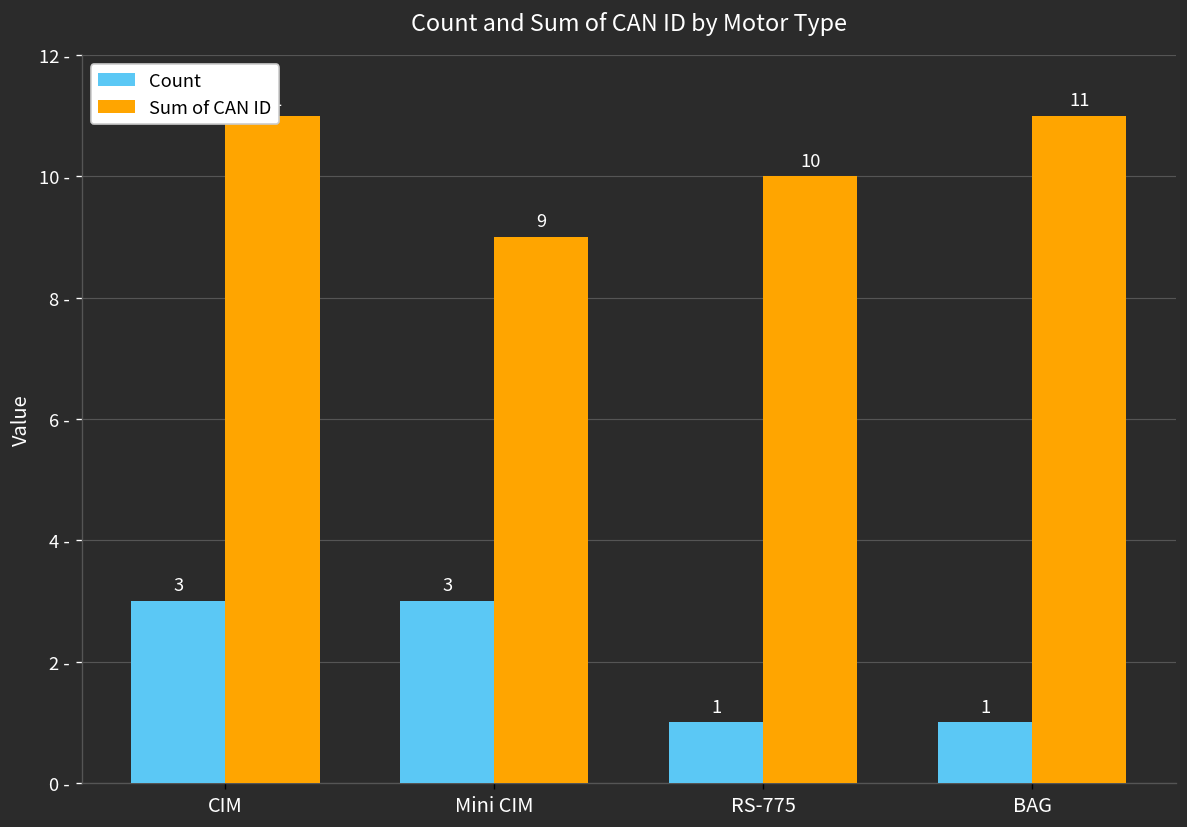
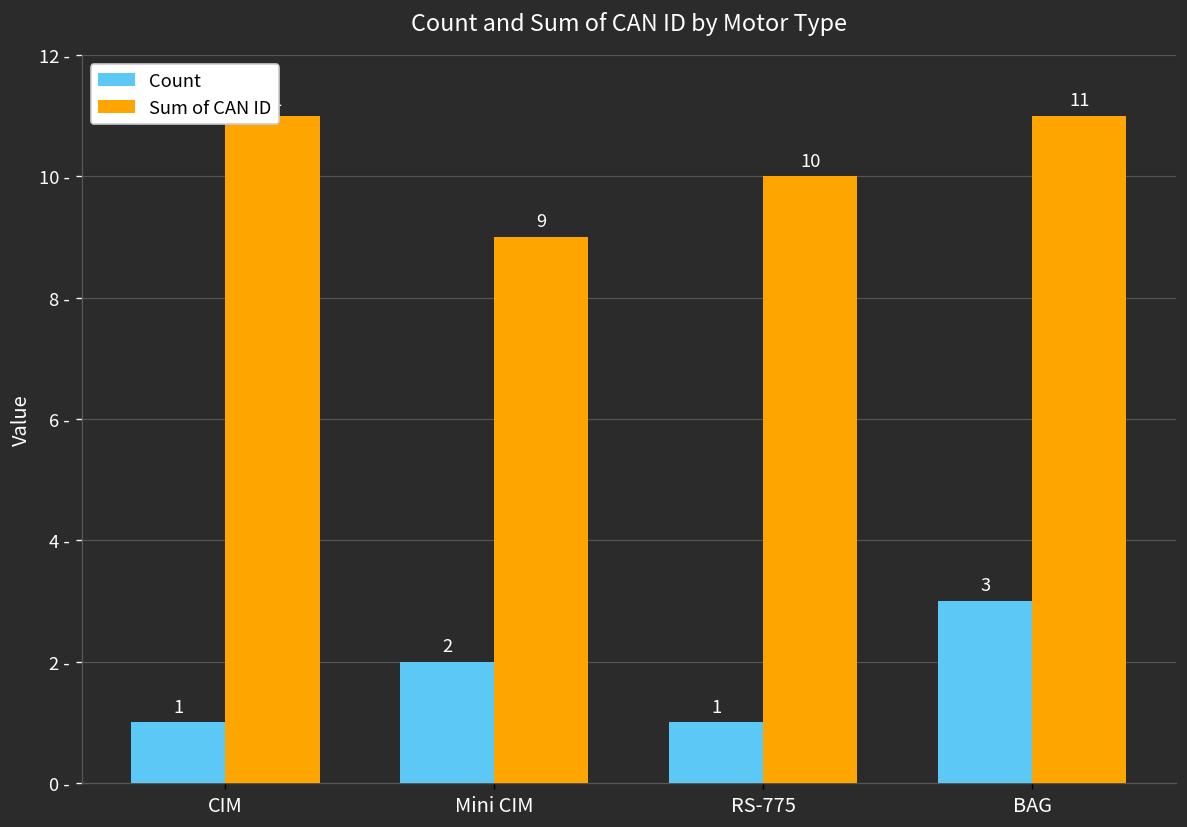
Count, CIM: 3 -> 1
Count, Mini CIM: 3 -> 2
Count, BAG: 1 -> 3
